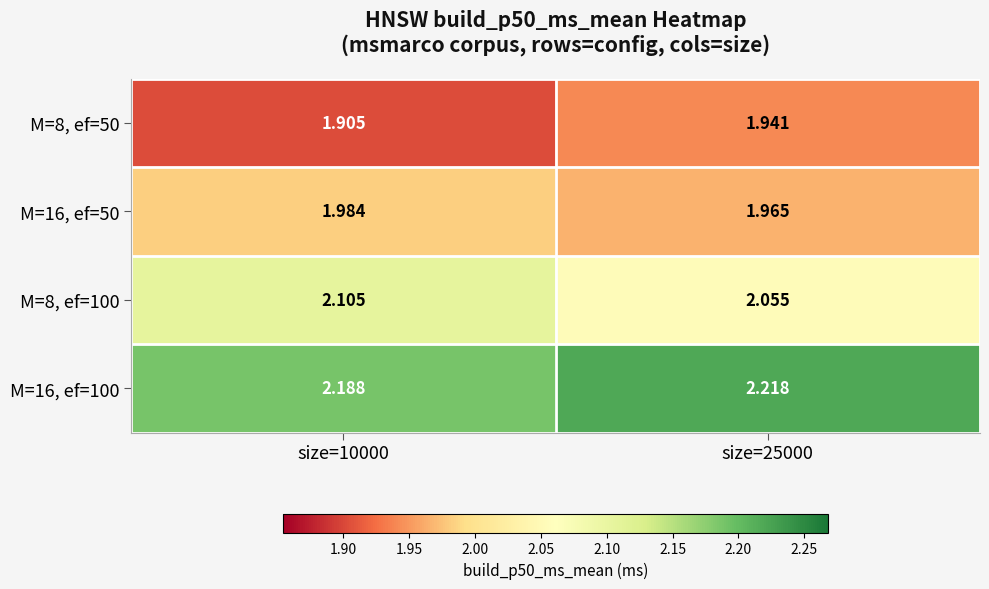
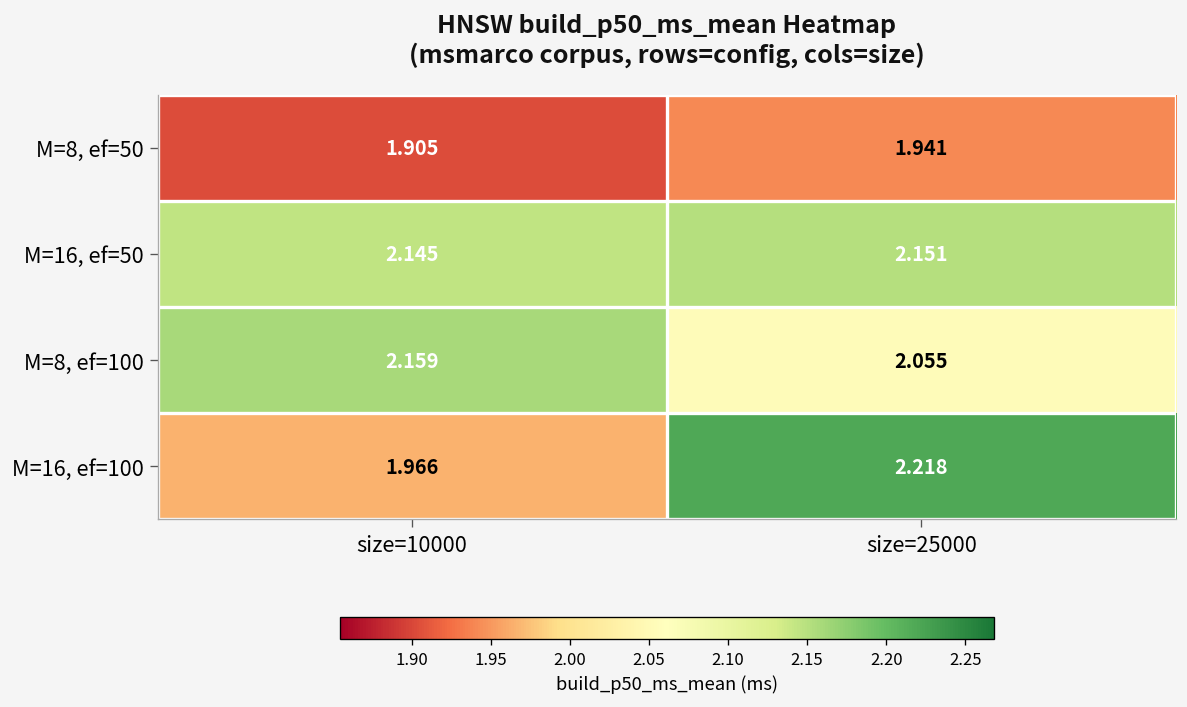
M=16, ef=50, size=10000: 1.984 -> 2.145
M=16, ef=50, size=25000: 1.965 -> 2.151
M=8, ef=100, size=10000: 2.105 -> 2.159
M=16, ef=100, size=10000: 2.188 -> 1.966
